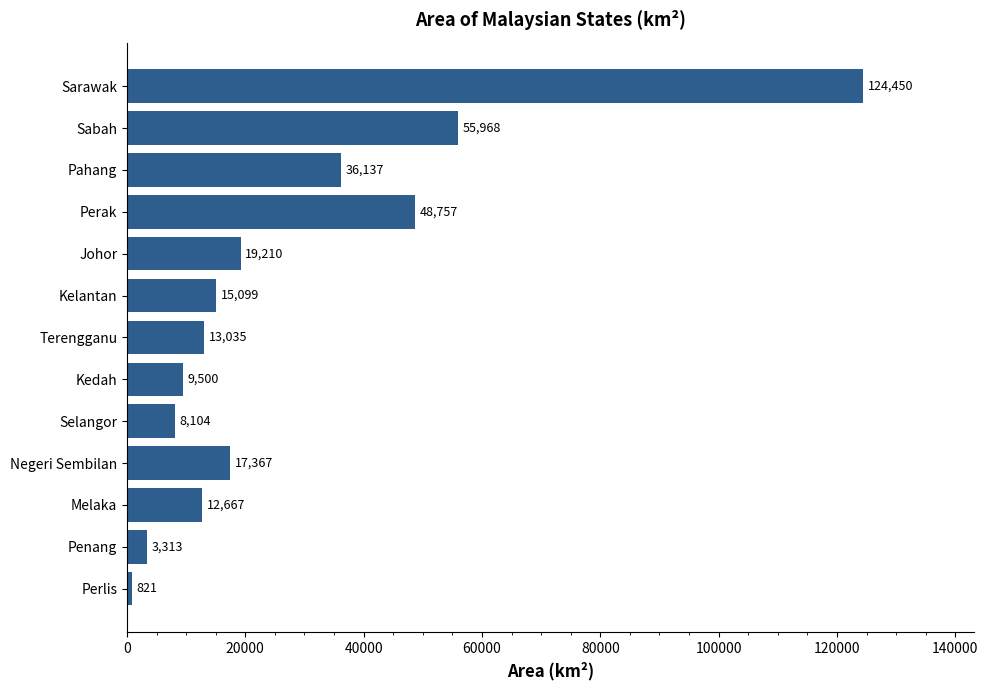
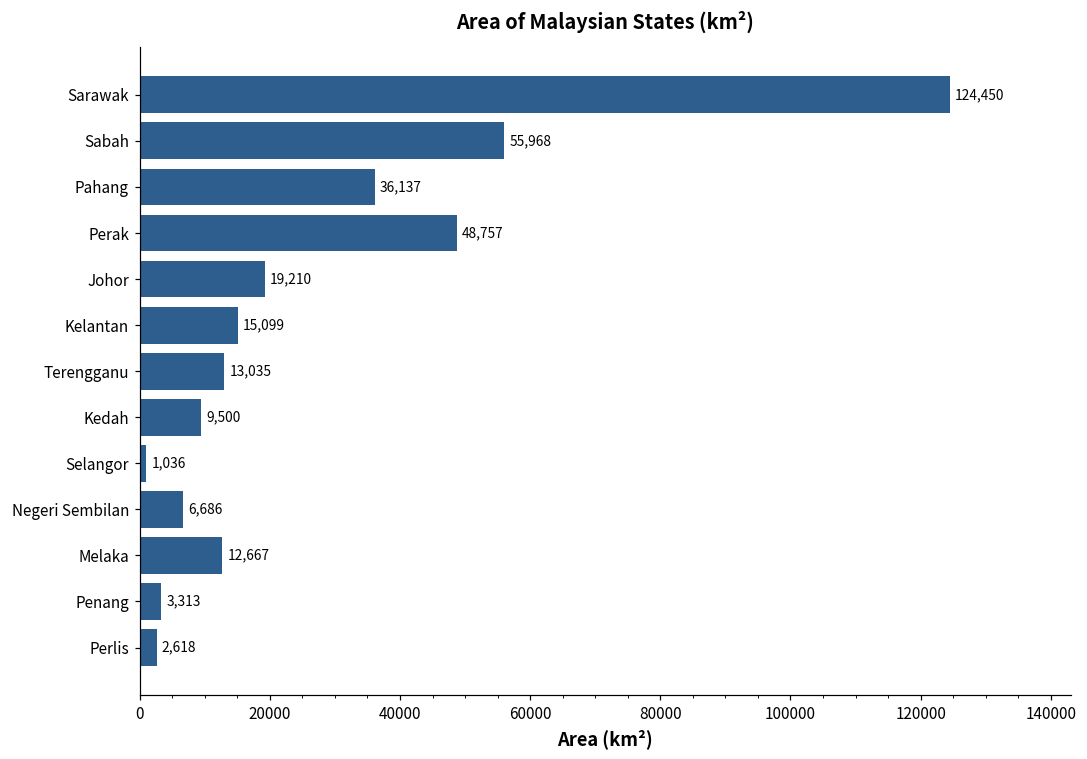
Selangor: 8,104 -> 1,036
Negeri Sembilan: 17,367 -> 6,686
Perlis: 821 -> 2,618
